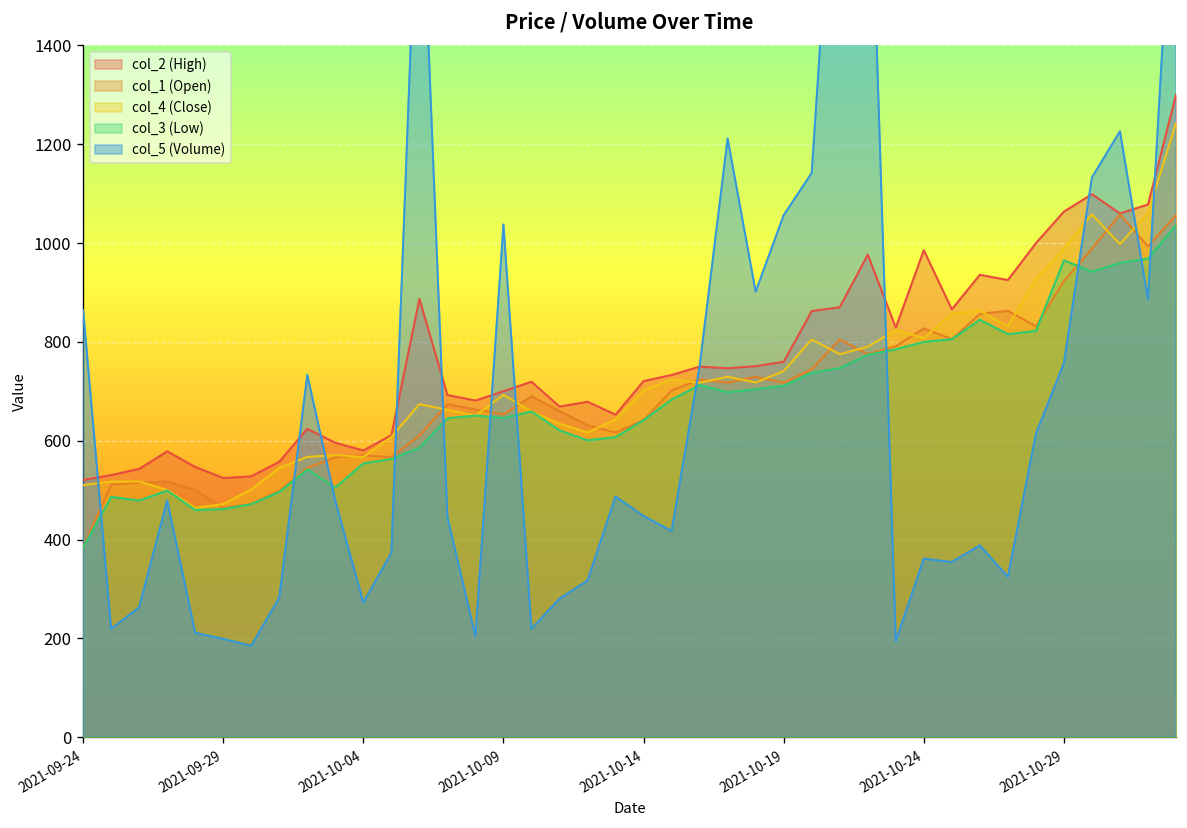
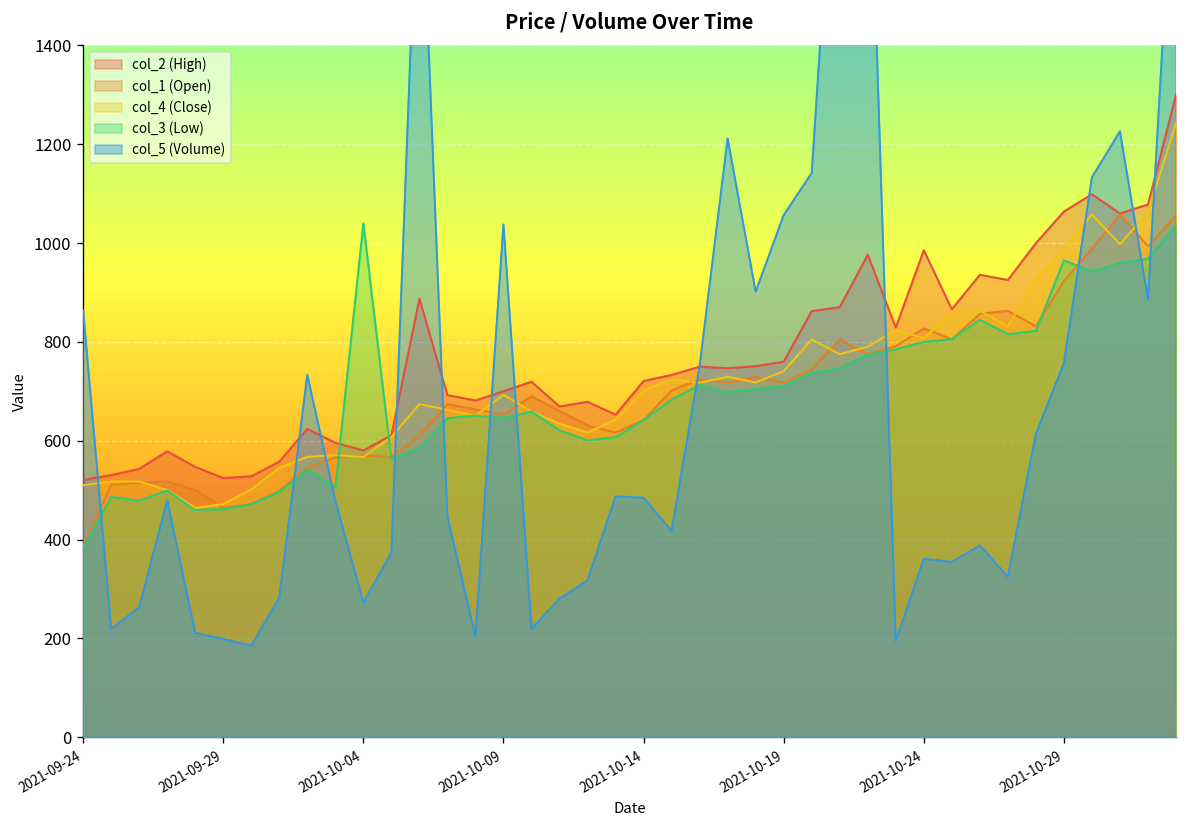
col_3 (Low), 2021-10-04: 550 -> 1040
col_5 (Volume), 2021-10-14: 450 -> 480
